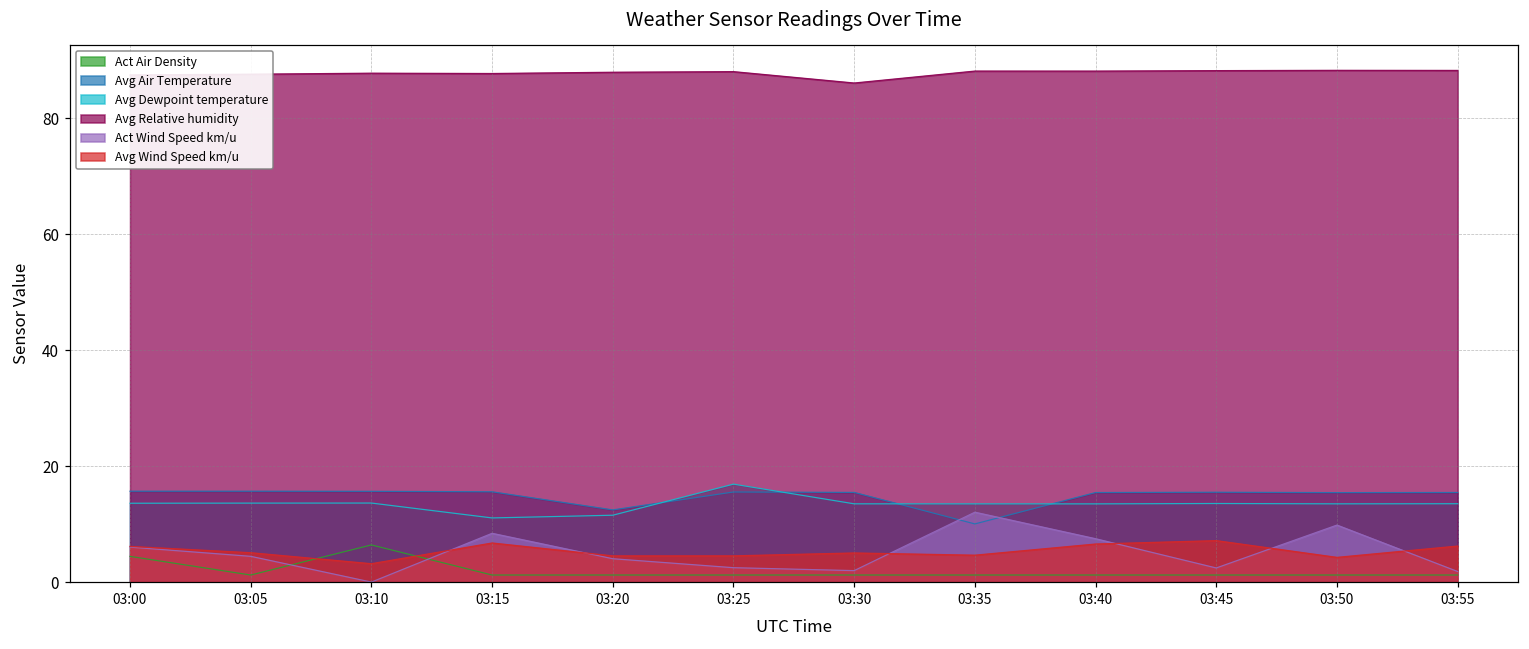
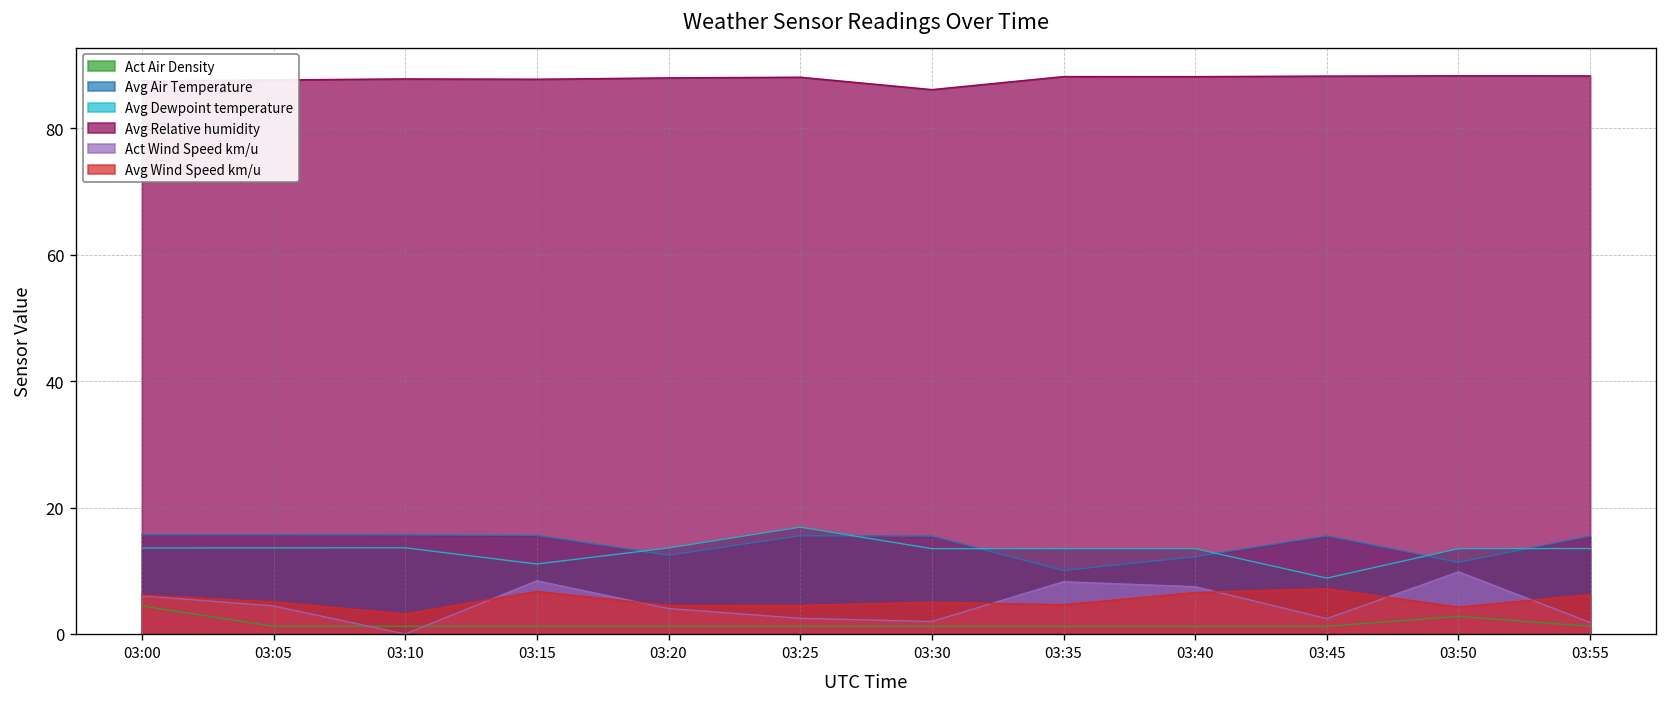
Act Air Density, 03:10: 6 -> 1
Avg Dewpoint temperature, 03:20: 12 -> 14
Act Wind Speed km/u, 03:35: 12 -> 8
Avg Air Temperature, 03:40: 15 -> 12
Avg Dewpoint temperature, 03:45: 14 -> 9
Act Air Density, 03:50: 1 -> 3
Avg Air Temperature, 03:50: 15 -> 11
